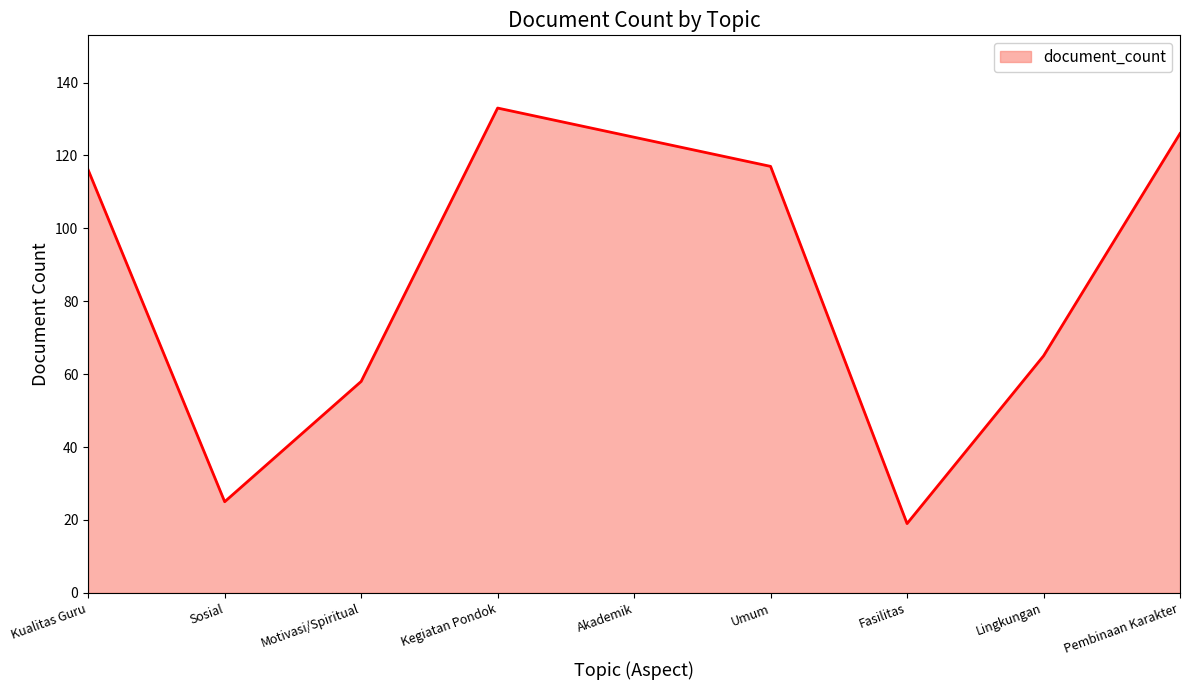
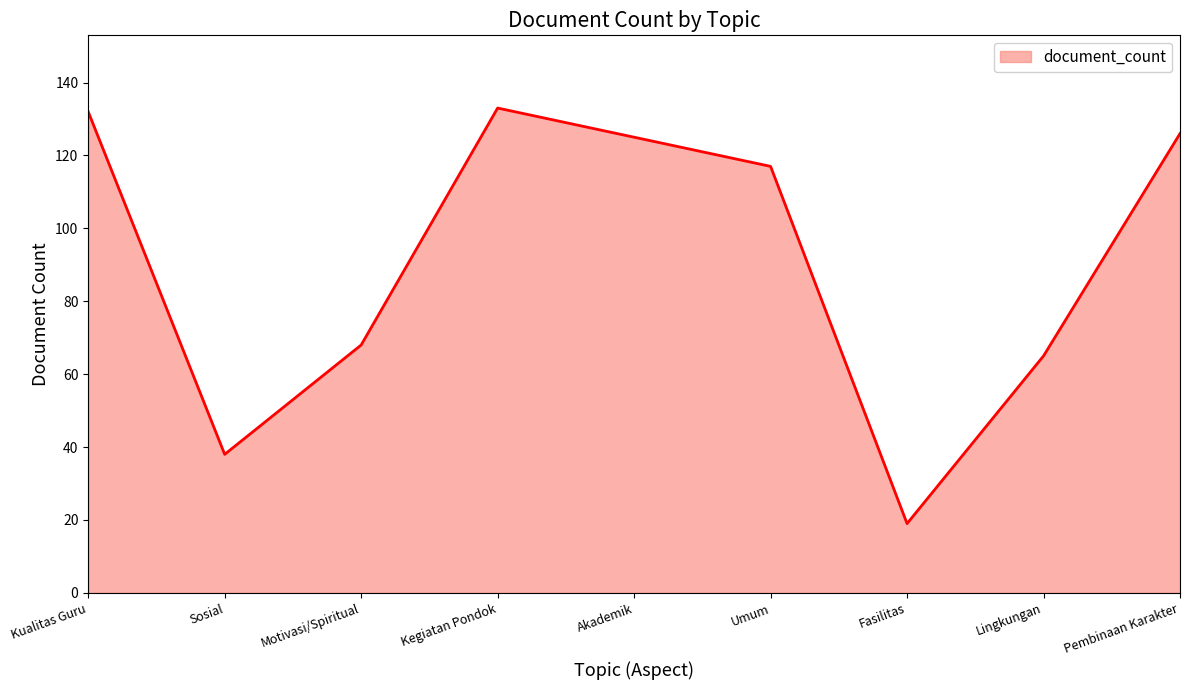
Kualitas Guru: 116 -> 132
Sosial: 25 -> 38
Motivasi/Spiritual: 58 -> 68
